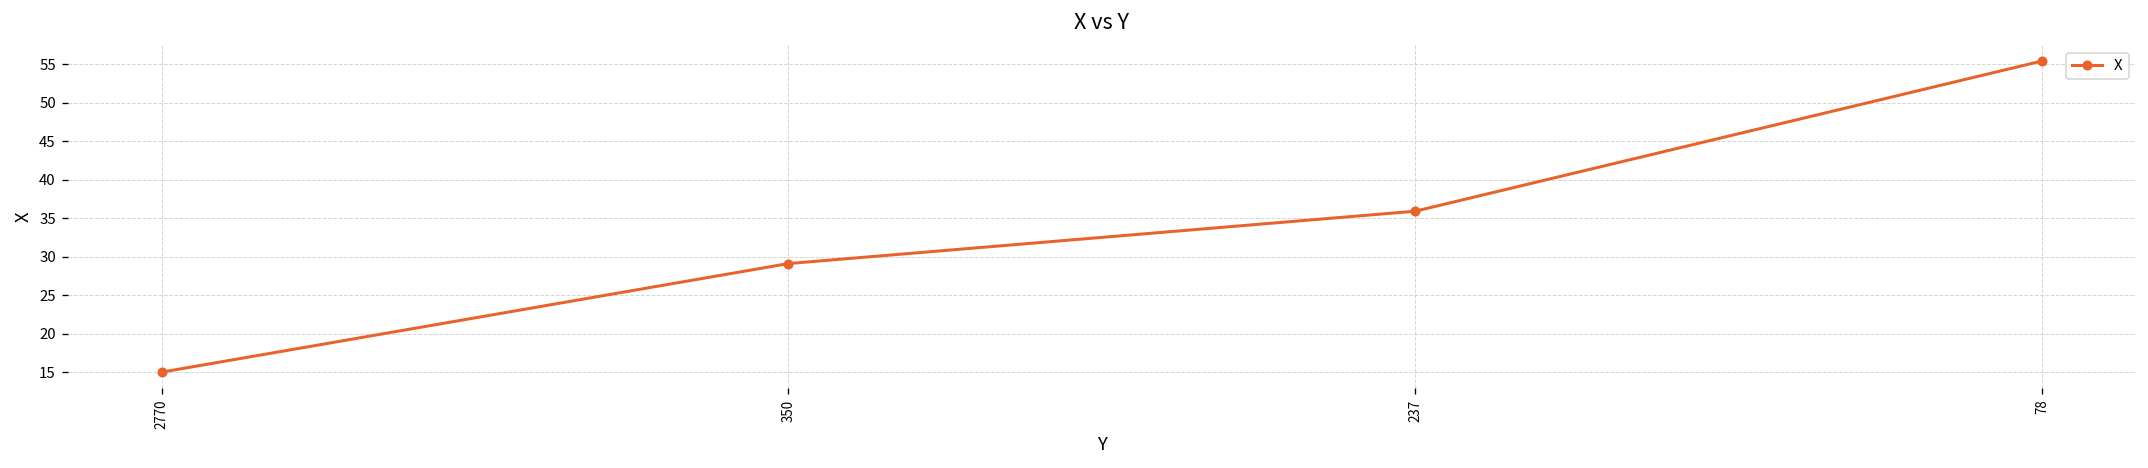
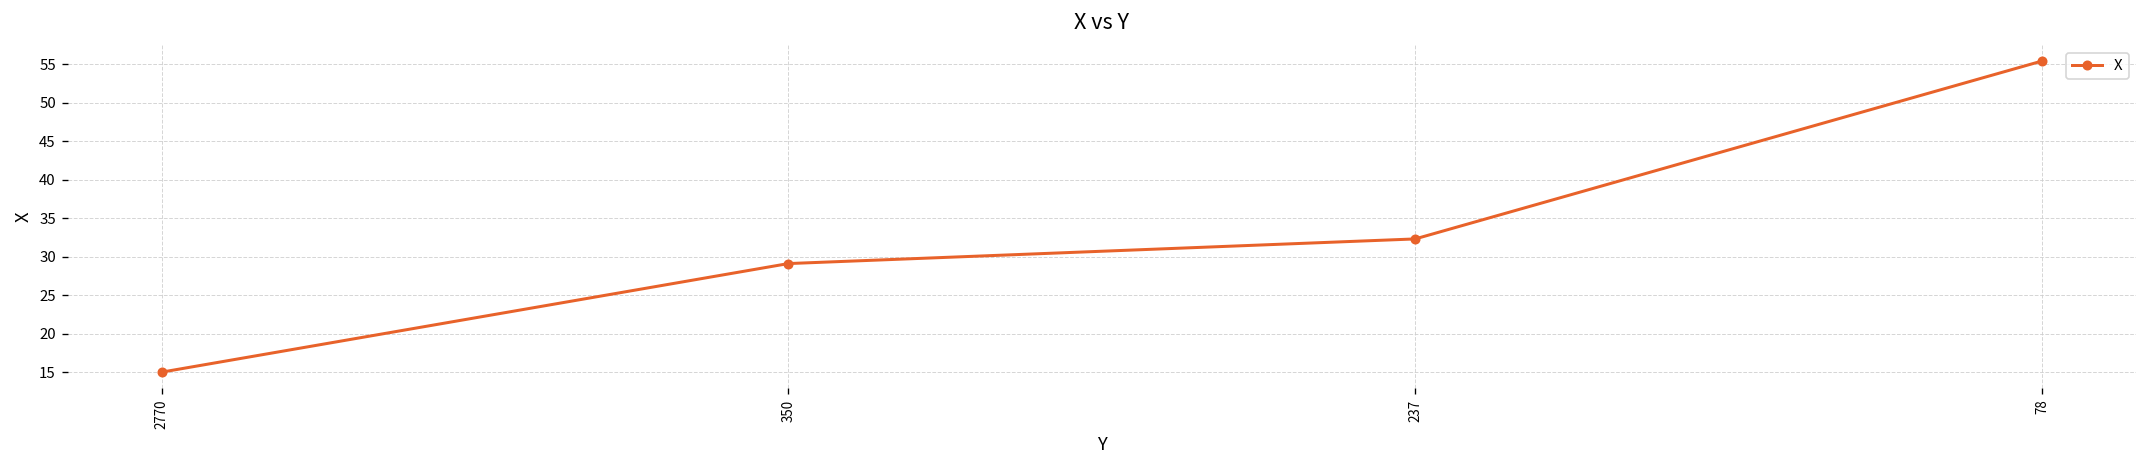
237: 36 -> 32
